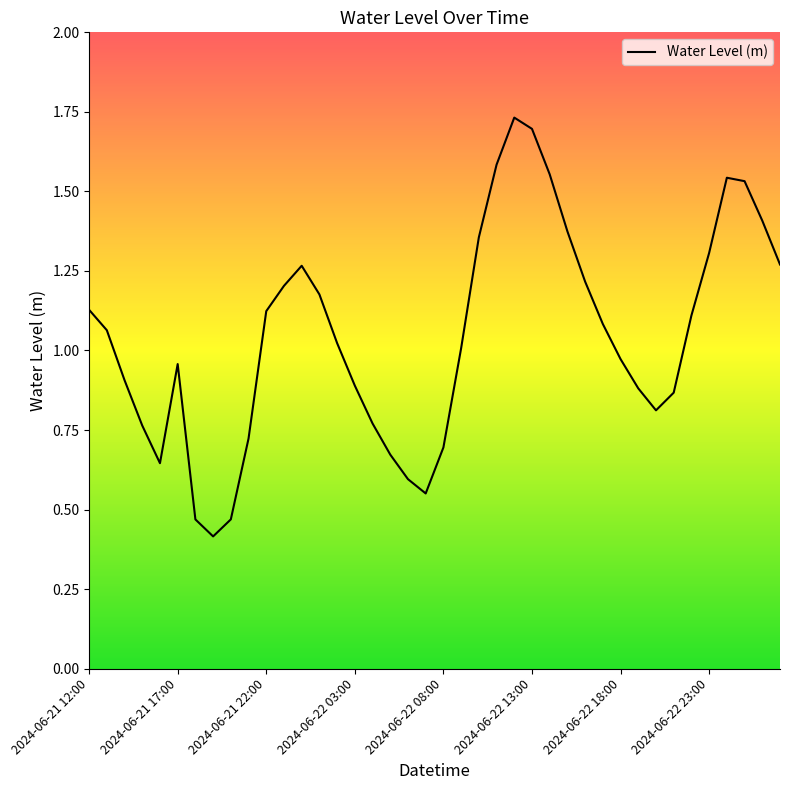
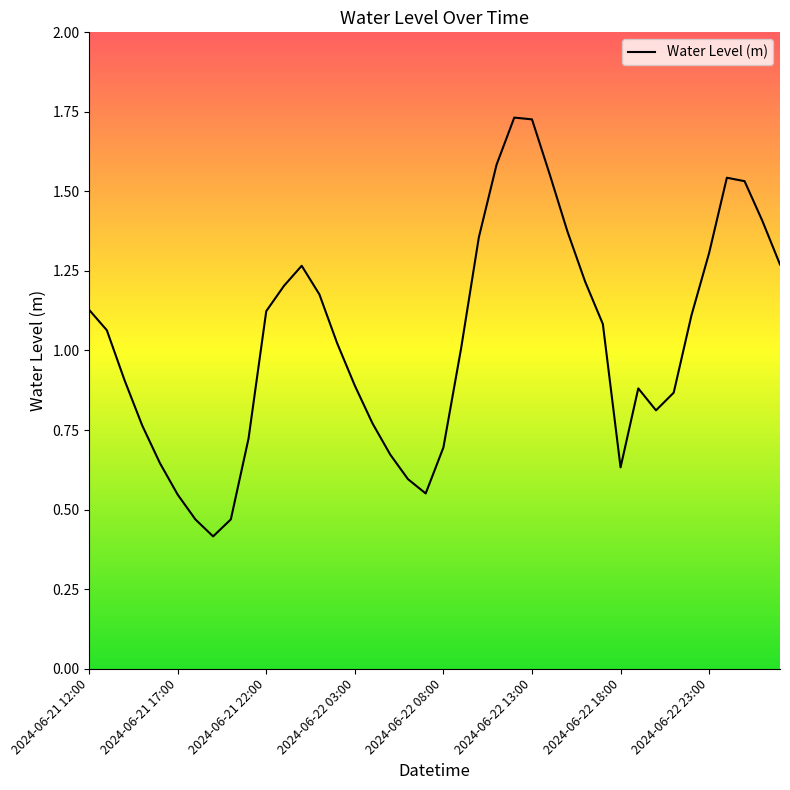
2024-06-21 17:00: 0.96 -> 0.55
2024-06-22 13:00: 1.70 -> 1.73
2024-06-22 18:00: 0.97 -> 0.63
